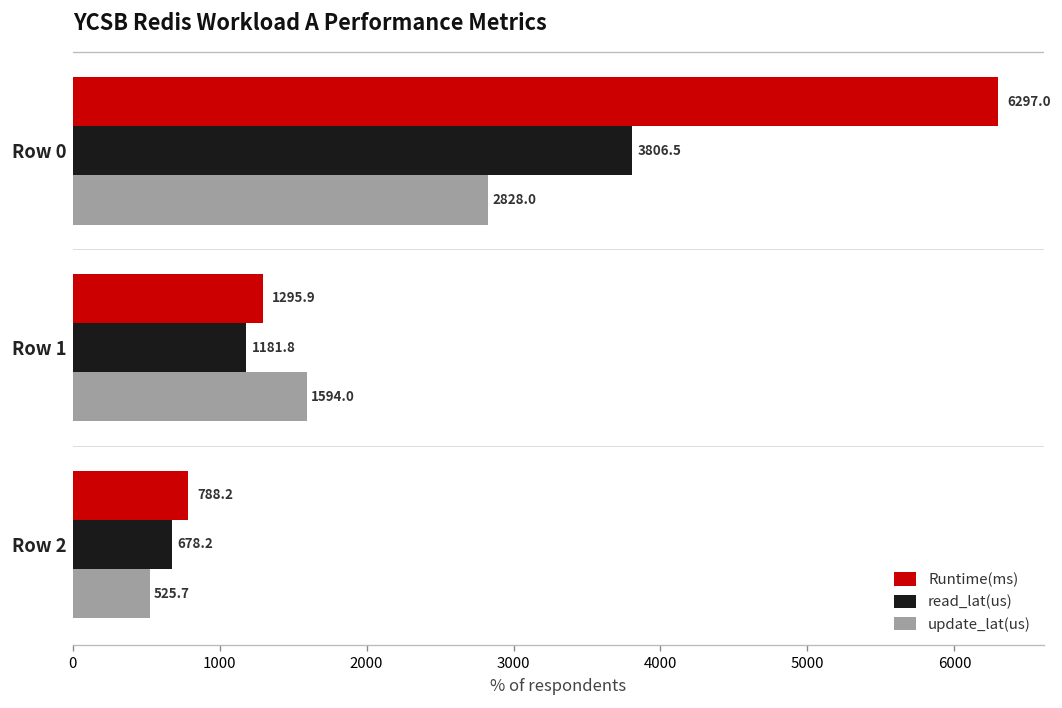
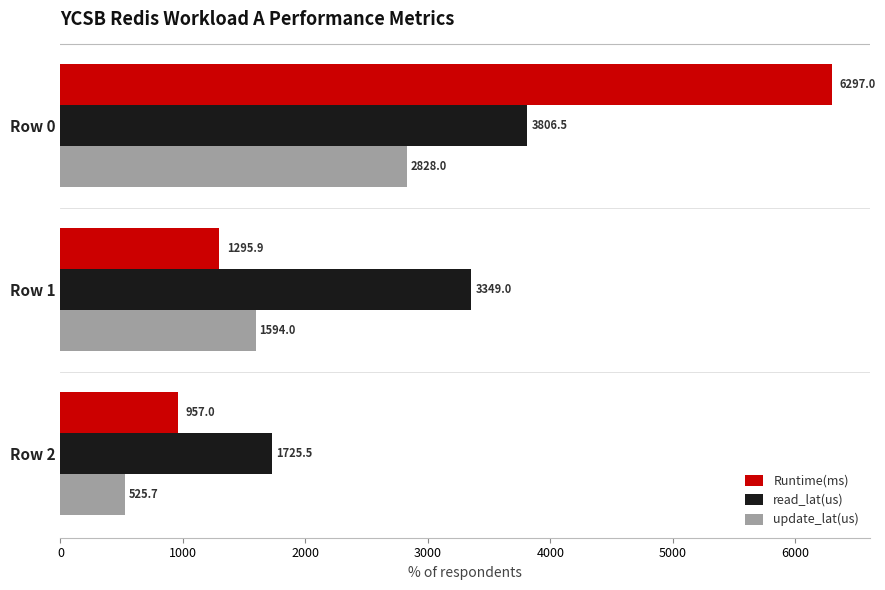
read_lat(us), Row 1: 1181.8 -> 3349.0
Runtime(ms), Row 2: 788.2 -> 957.0
read_lat(us), Row 2: 678.2 -> 1725.5
